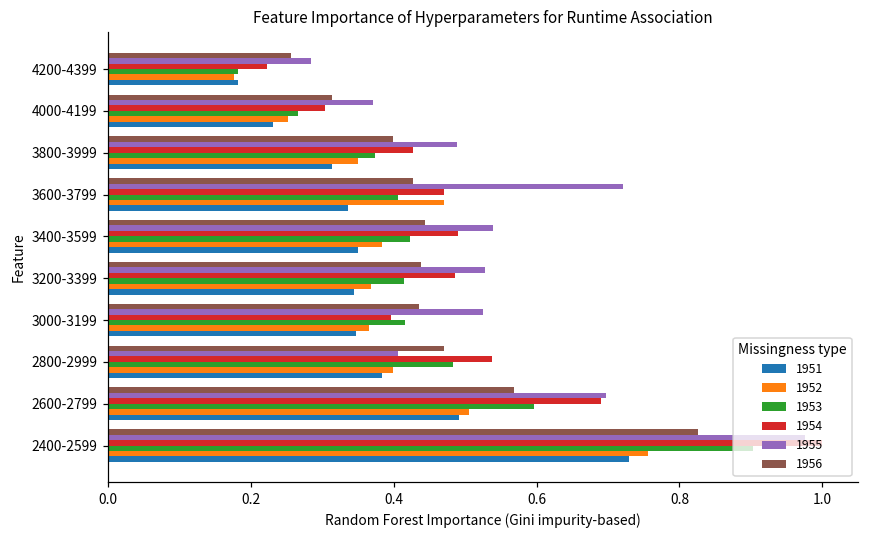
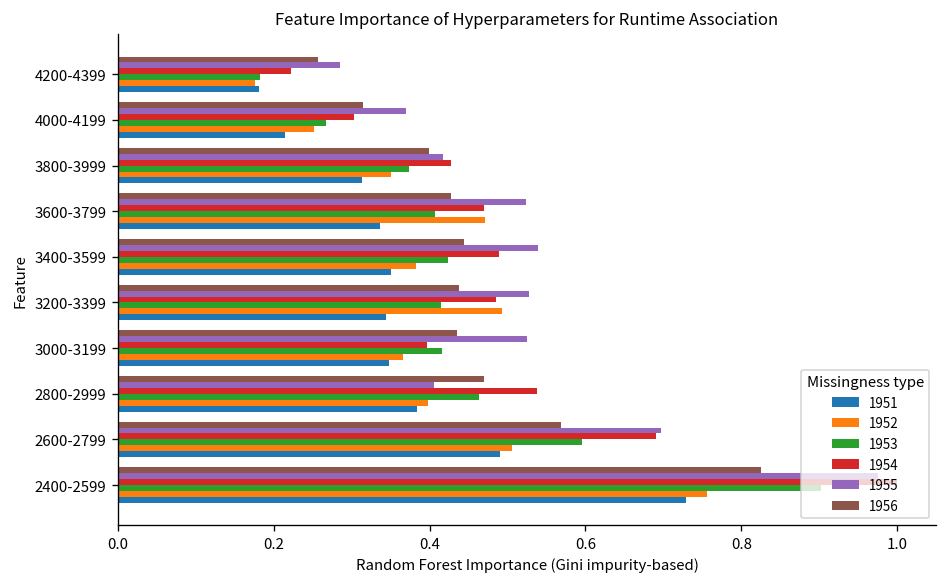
1951, 4000-4199: 0.23 -> 0.21
1955, 3800-3999: 0.49 -> 0.42
1955, 3600-3799: 0.72 -> 0.52
1952, 3200-3399: 0.37 -> 0.49
1953, 2800-2999: 0.48 -> 0.46
